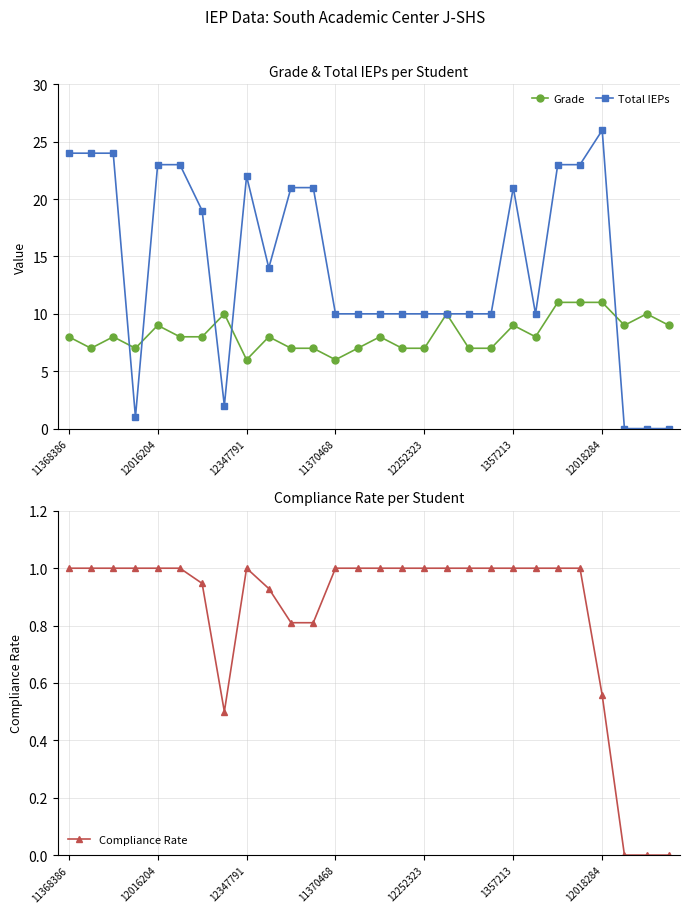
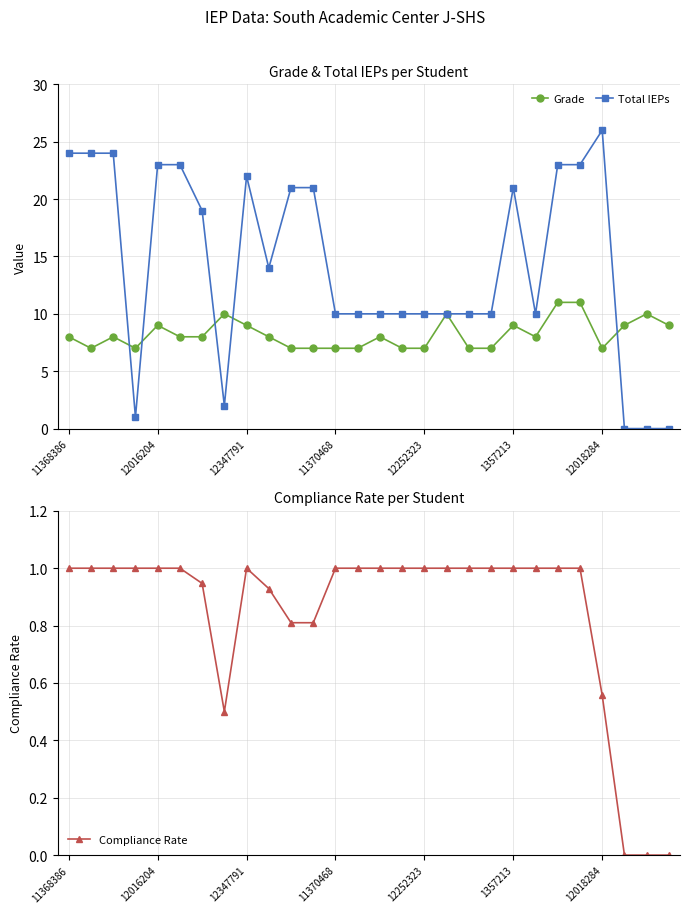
Grade & Total IEPs per Student, Grade, 12347791: 6 -> 9
Grade & Total IEPs per Student, Grade, 11370468: 6 -> 7
Grade & Total IEPs per Student, Grade, 12018284: 11 -> 7
